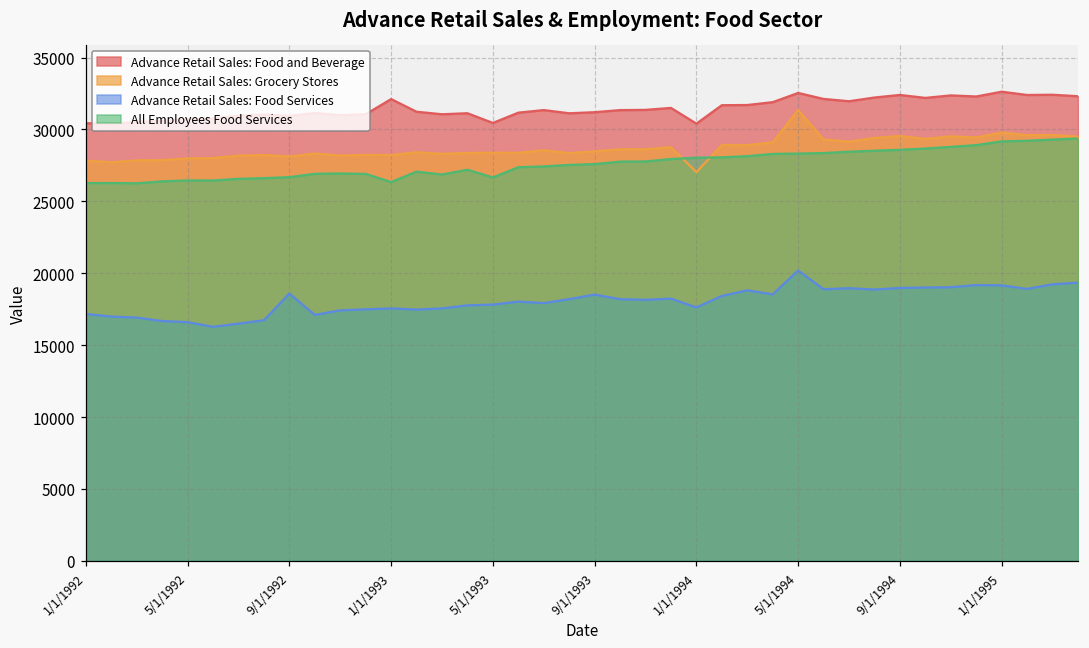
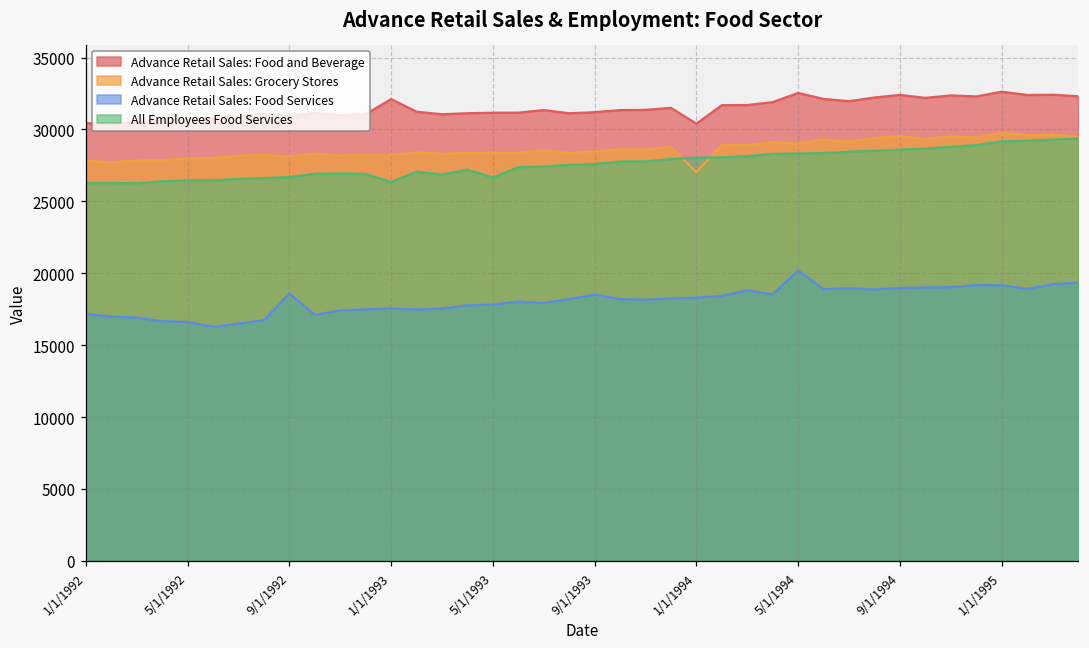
Advance Retail Sales: Food and Beverage, 5/1/1993: 30500 -> 31200
Advance Retail Sales: Food Services, 1/1/1994: 17600 -> 18300
Advance Retail Sales: Grocery Stores, 5/1/1994: 31300 -> 29000
